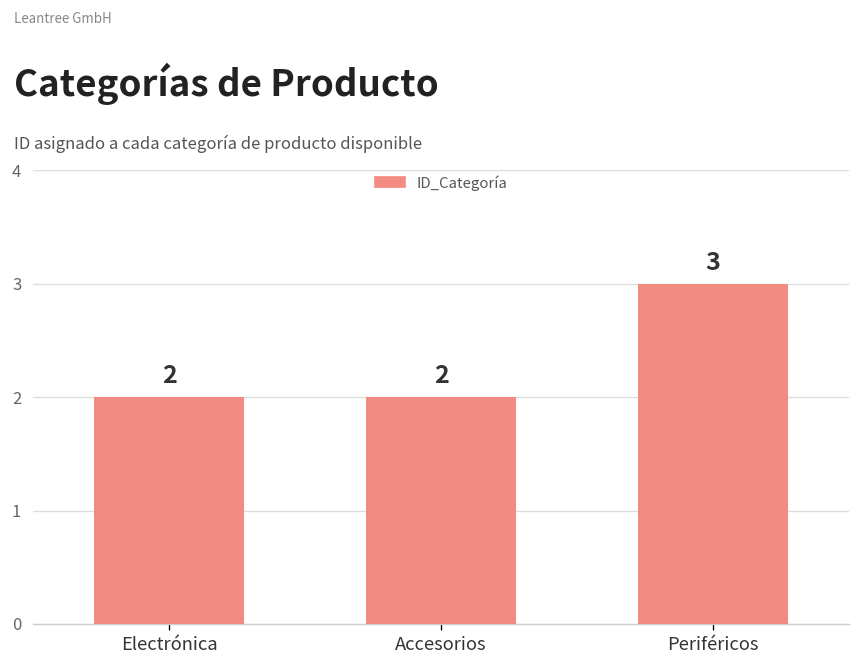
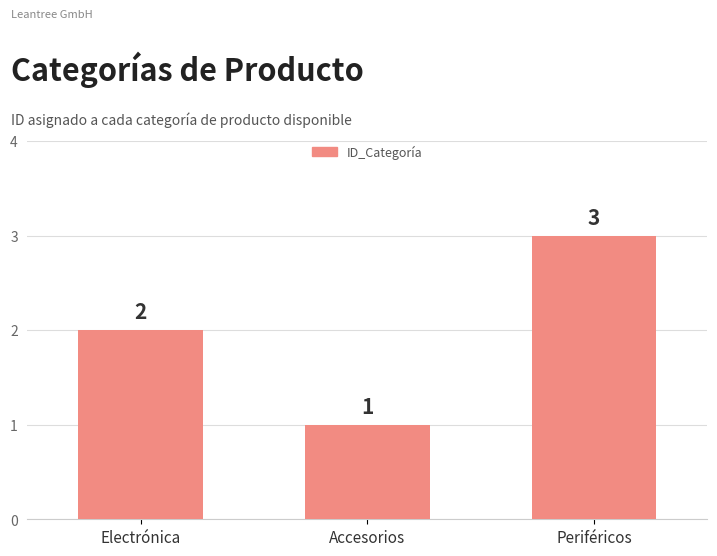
Accesorios: 2 -> 1
